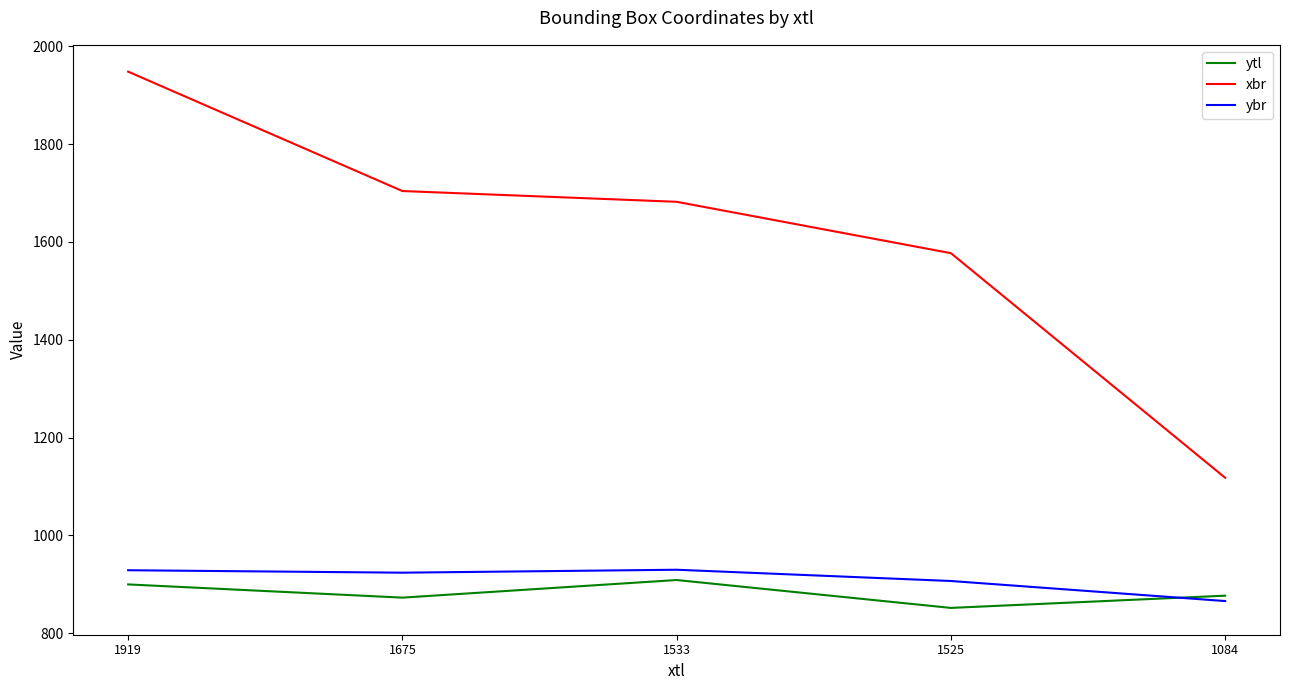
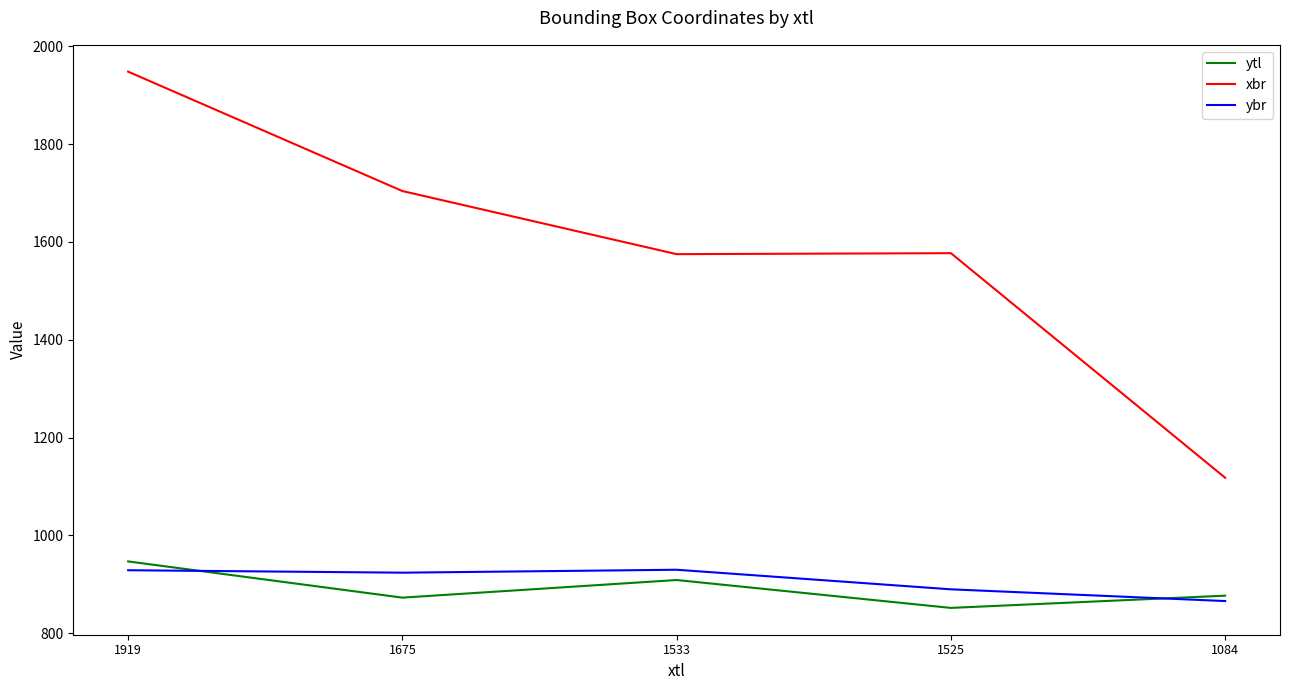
ytl, 1919: 900 -> 950
xbr, 1533: 1680 -> 1580
ybr, 1525: 910 -> 890
